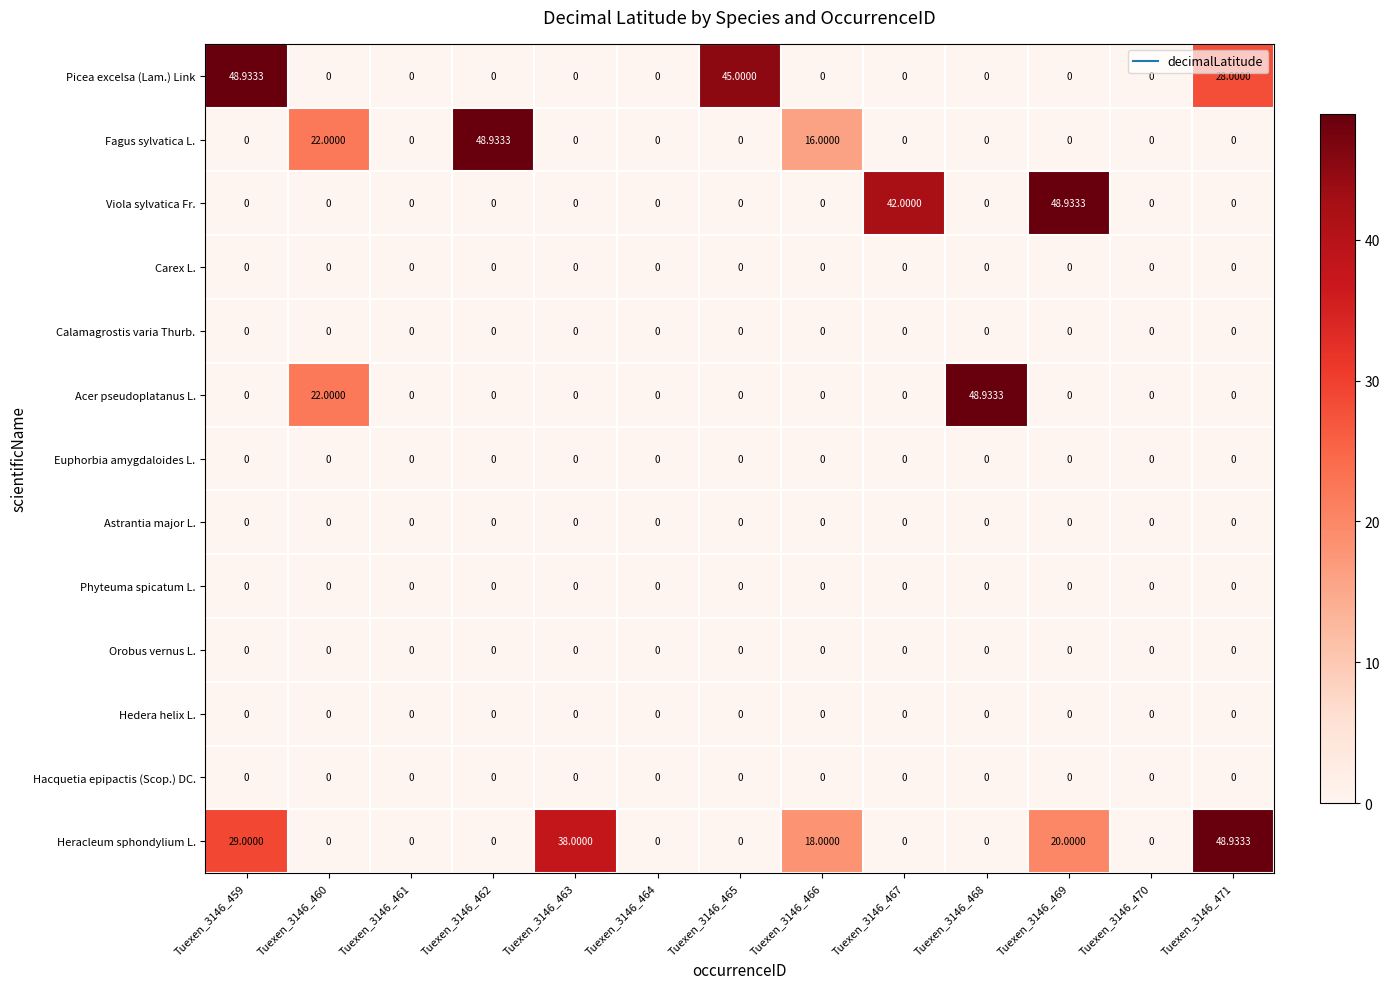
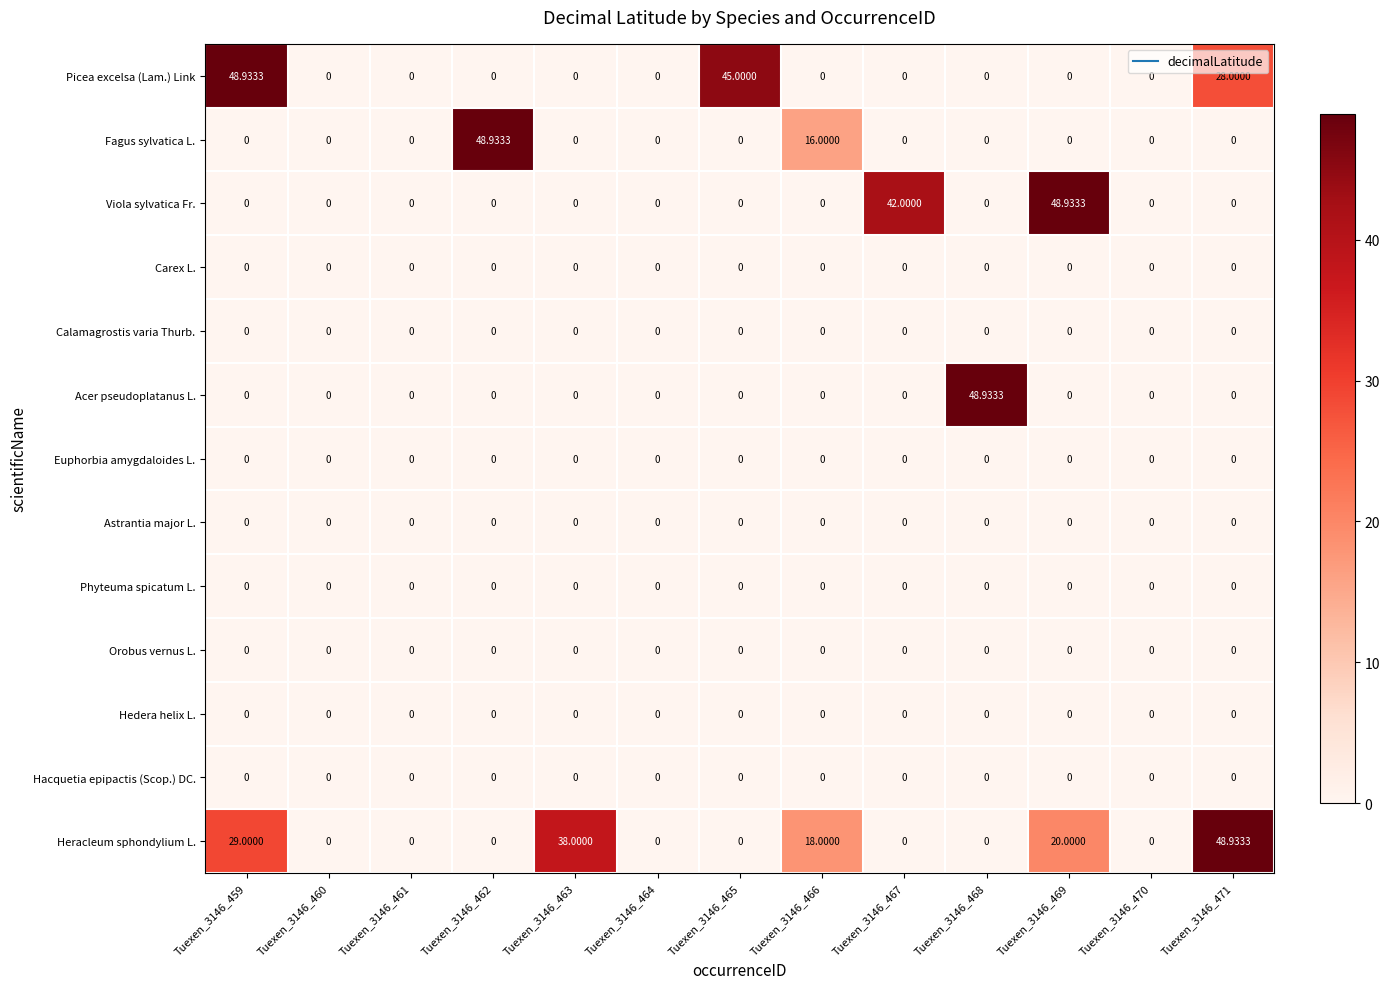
Fagus sylvatica L., Tuexen_3146_460: 22.0000 -> 0
Acer pseudoplatanus L., Tuexen_3146_460: 22.0000 -> 0
